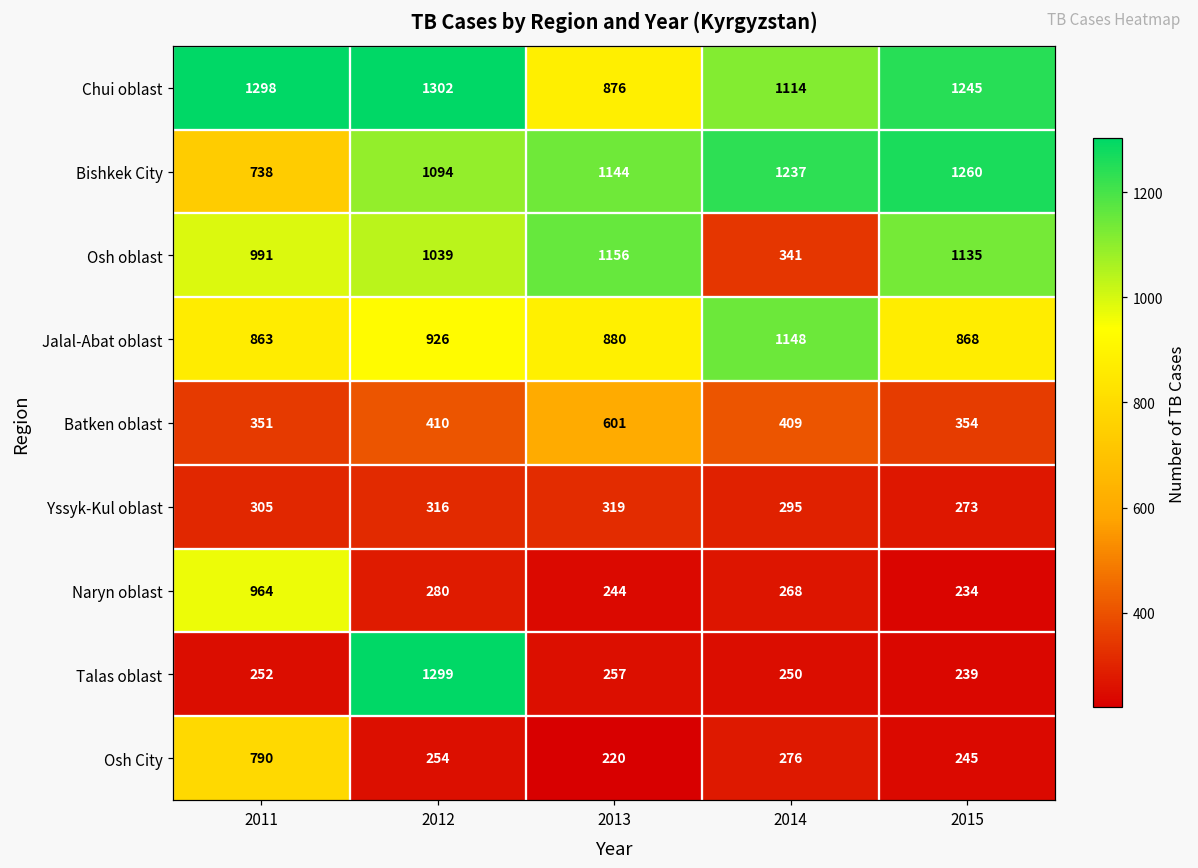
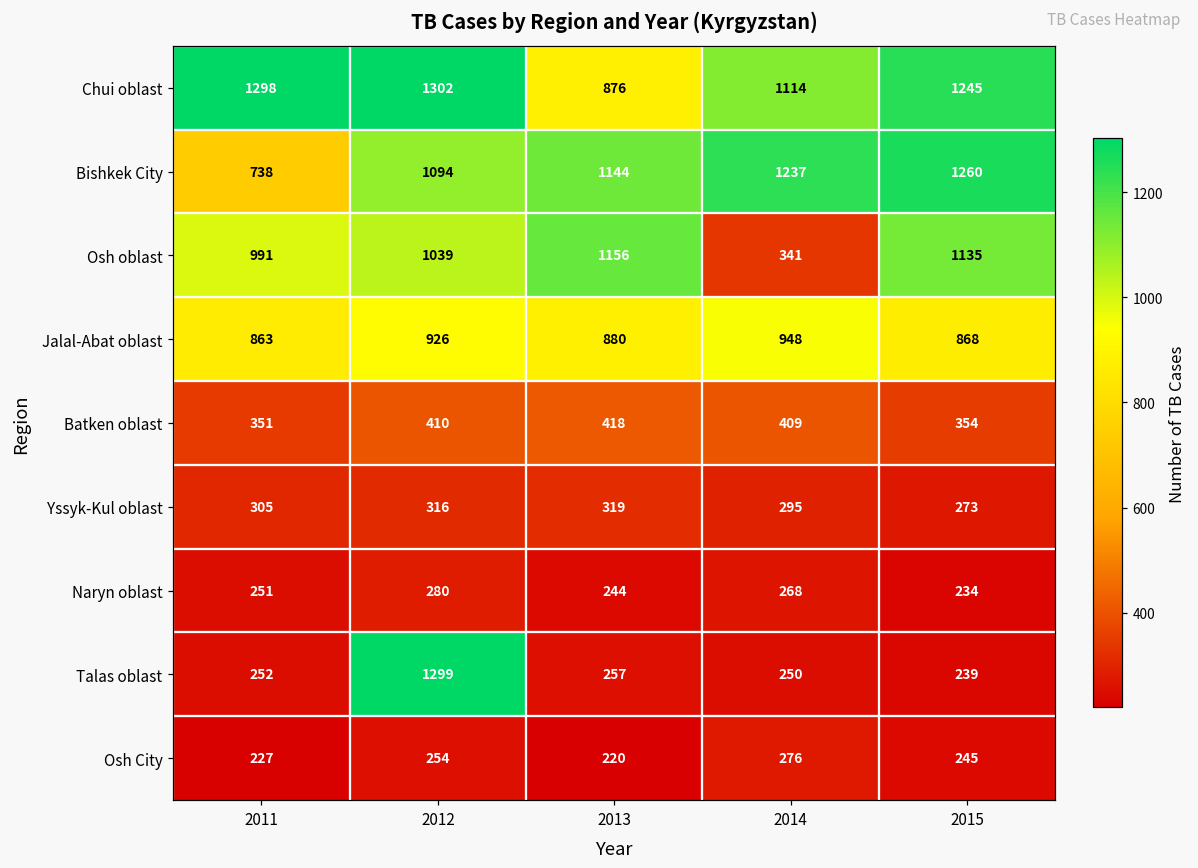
Jalal-Abat oblast, 2014: 1148 -> 948
Batken oblast, 2013: 601 -> 418
Naryn oblast, 2011: 964 -> 251
Osh City, 2011: 790 -> 227
